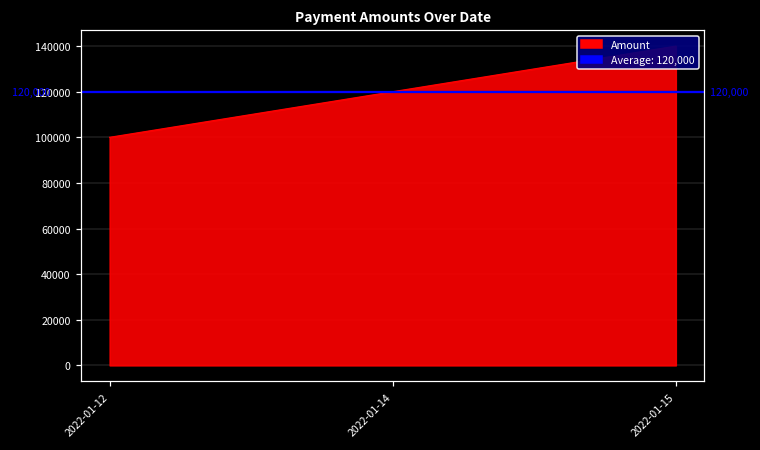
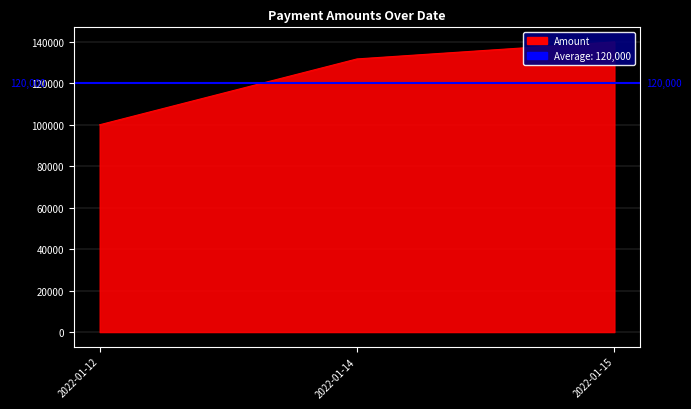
2022-01-14: 120000 -> 132000
